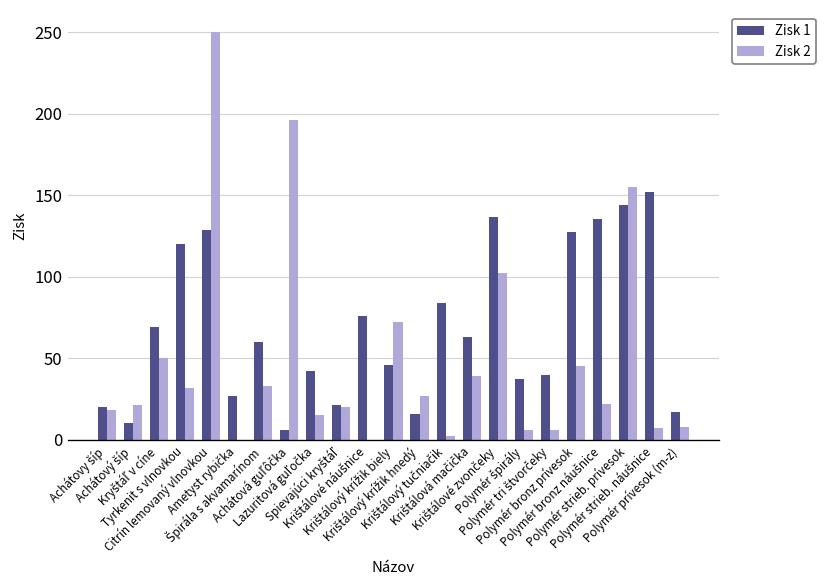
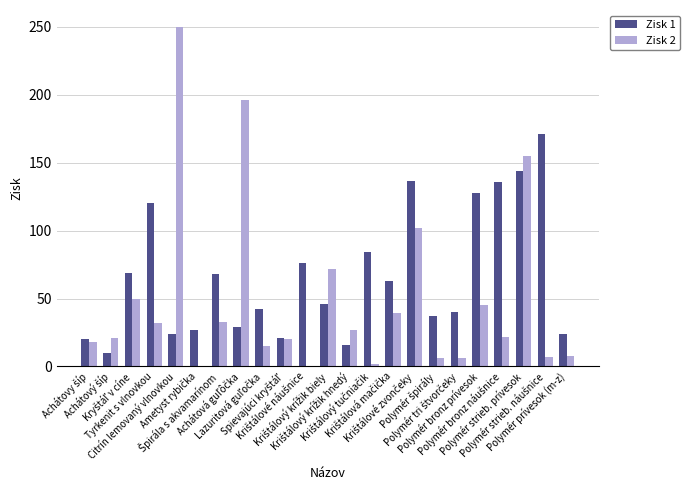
Zisk 1, Citrín lemovaný vlnovkou: 129 -> 24
Zisk 1, Špirála s akvamarínom: 60 -> 68
Zisk 1, Achátová guľôčka: 6 -> 29
Zisk 1, Polymér strieb. náušnice: 152 -> 171
Zisk 1, Polymér prívesok (m-z): 17 -> 24
